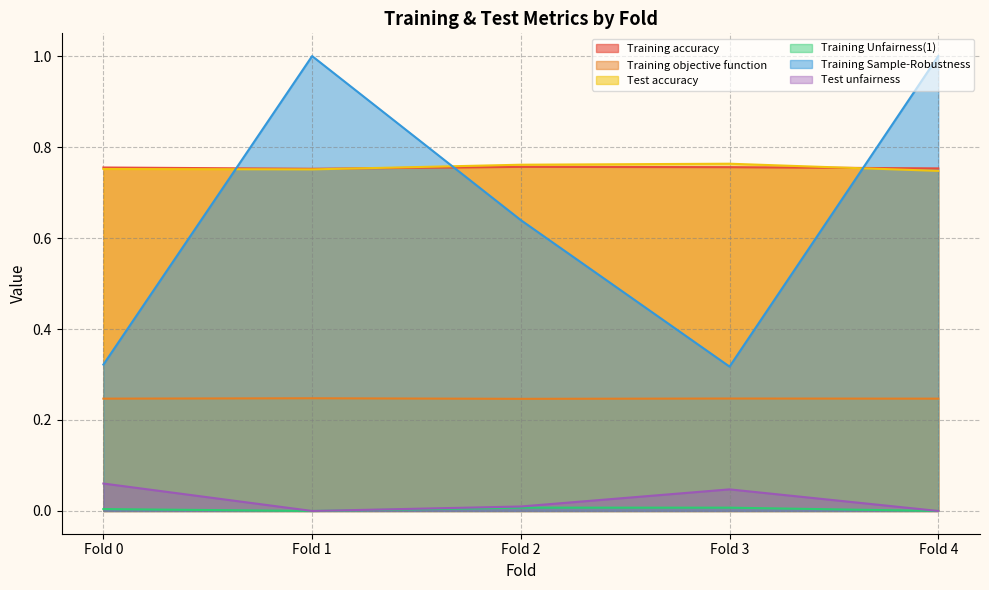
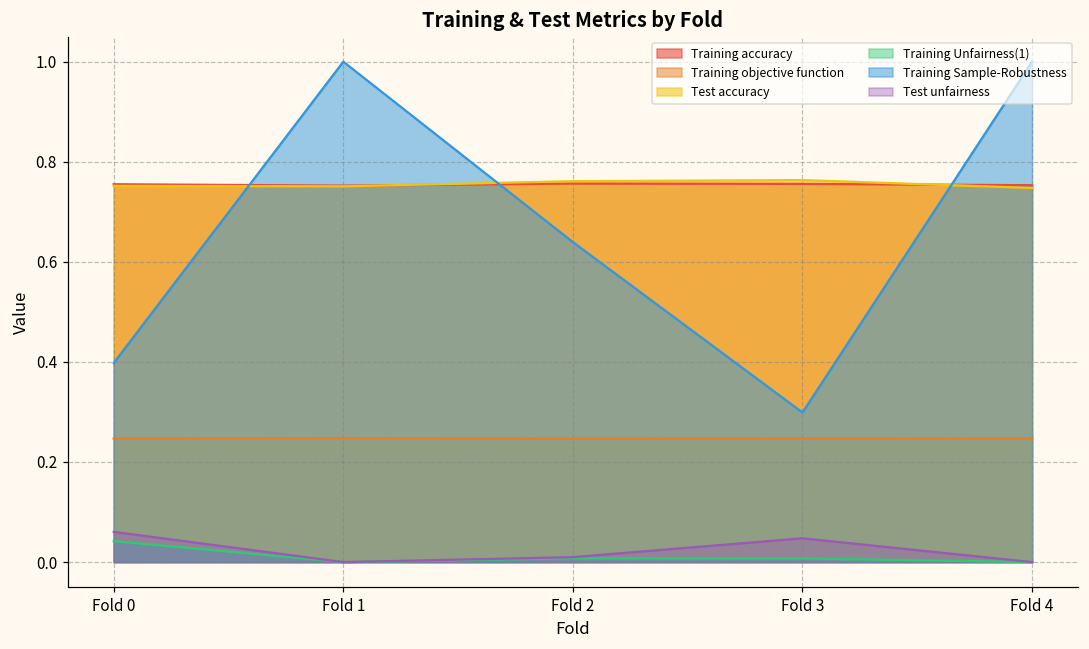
Training Unfairness(1), Fold 0: 0.00 -> 0.04
Training Sample-Robustness, Fold 0: 0.32 -> 0.40
Training Sample-Robustness, Fold 3: 0.32 -> 0.30
